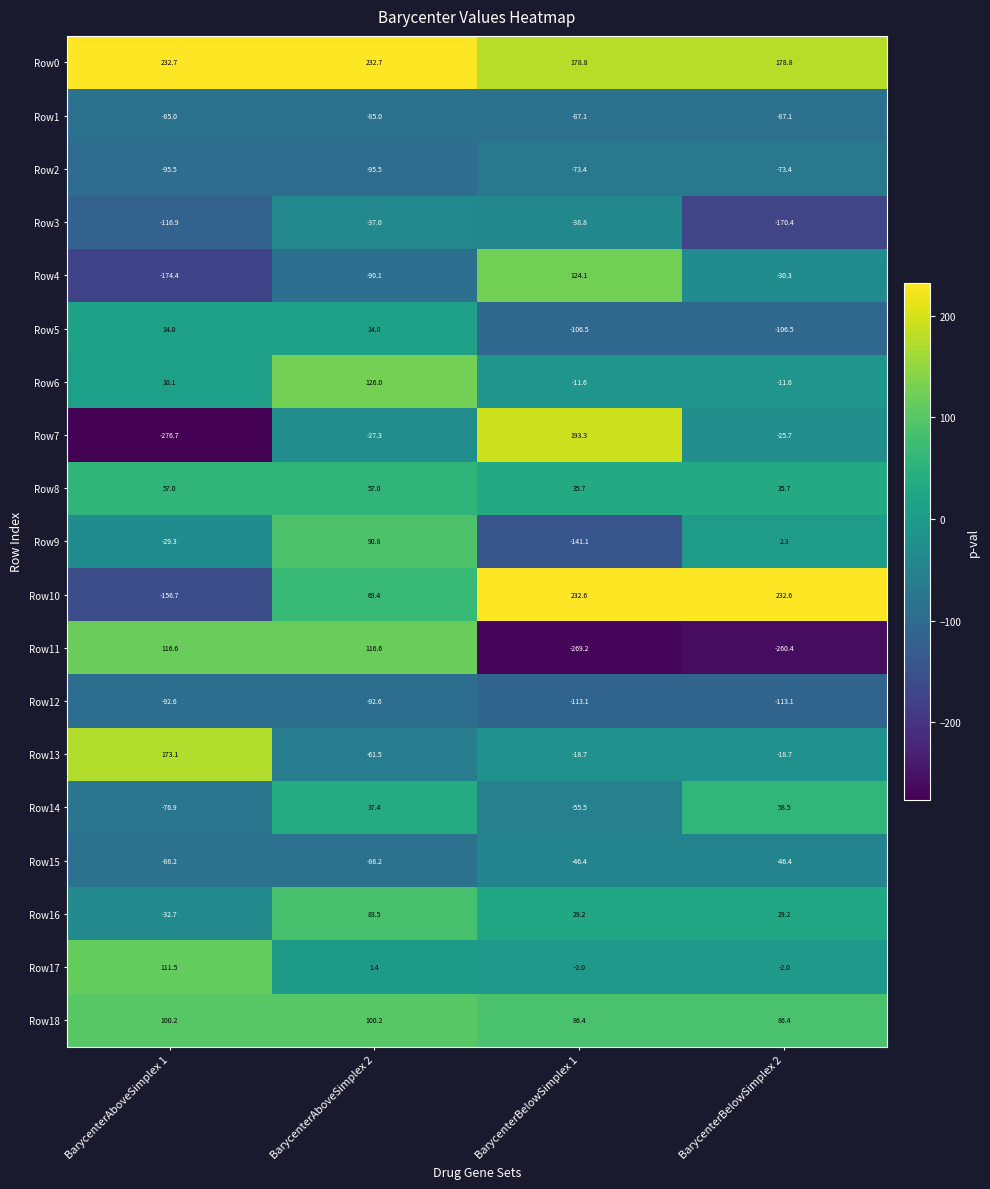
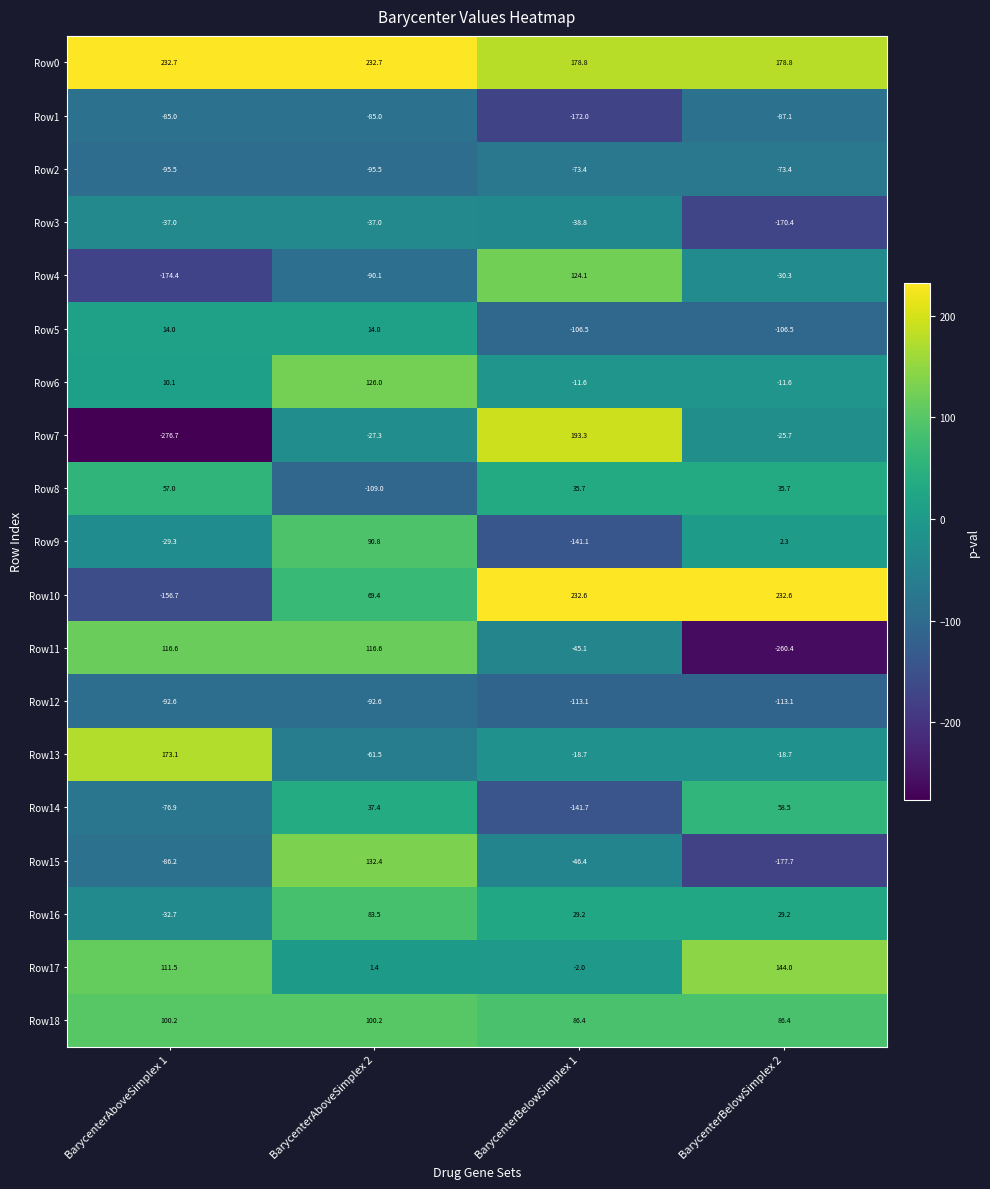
Row1, BarycenterBelowSimplex 1: -87.1 -> -172.0
Row3, BarycenterAboveSimplex 1: -116.9 -> -37.0
Row8, BarycenterAboveSimplex 2: 57.0 -> -109.0
Row11, BarycenterBelowSimplex 1: -269.2 -> -45.1
Row14, BarycenterBelowSimplex 1: -55.5 -> -141.7
Row15, BarycenterAboveSimplex 2: -86.2 -> 132.4
Row15, BarycenterBelowSimplex 2: -46.4 -> -177.7
Row17, BarycenterBelowSimplex 2: -2.0 -> 144.0
